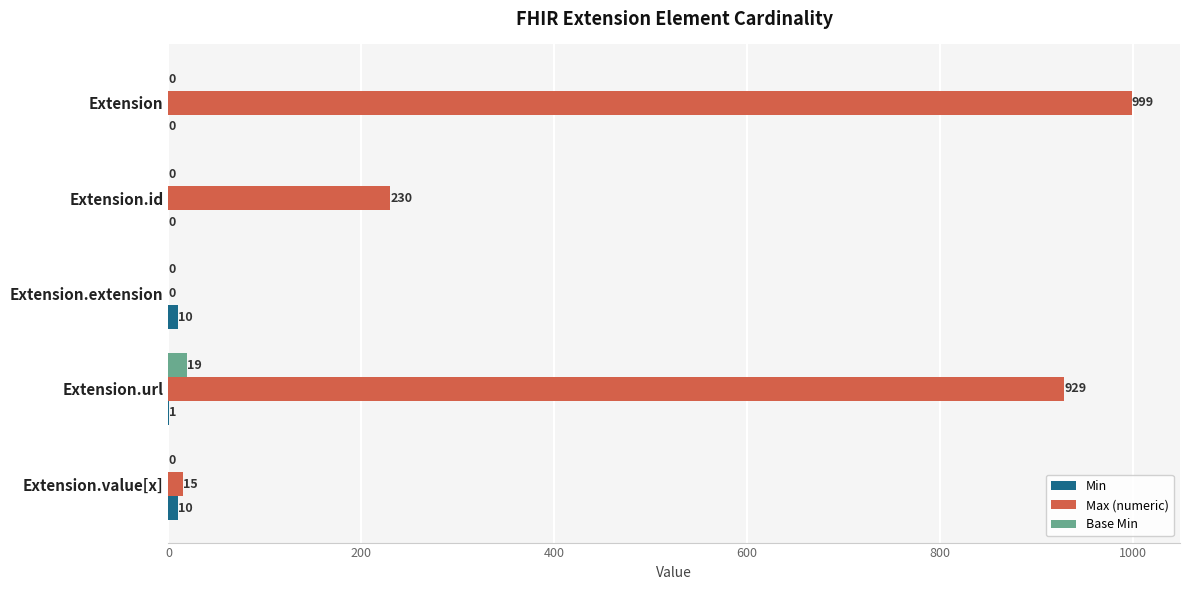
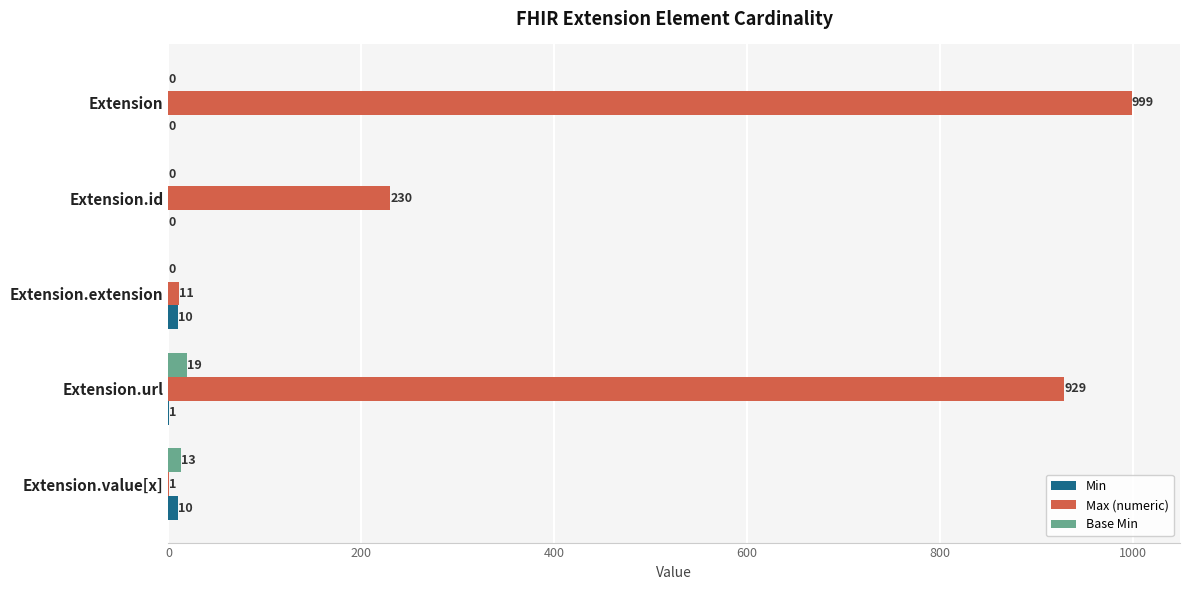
Max (numeric), Extension.extension: 0 -> 11
Base Min, Extension.value[x]: 0 -> 13
Max (numeric), Extension.value[x]: 15 -> 1
